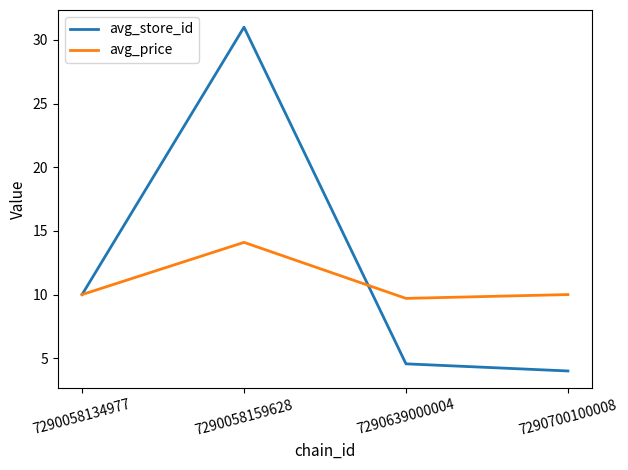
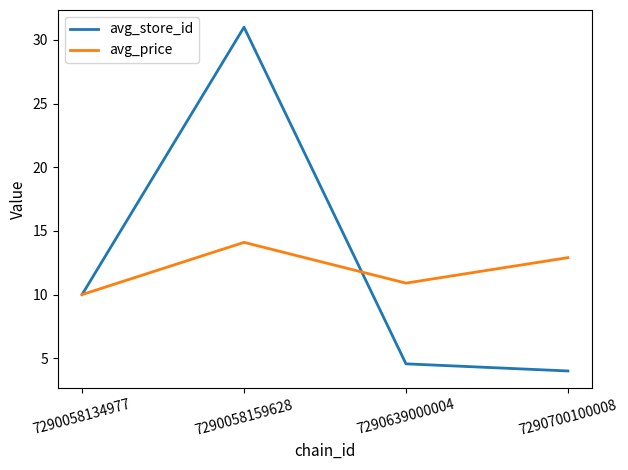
avg_price, 7290639000004: 9.7 -> 10.9
avg_price, 7290700100008: 10.0 -> 12.9
